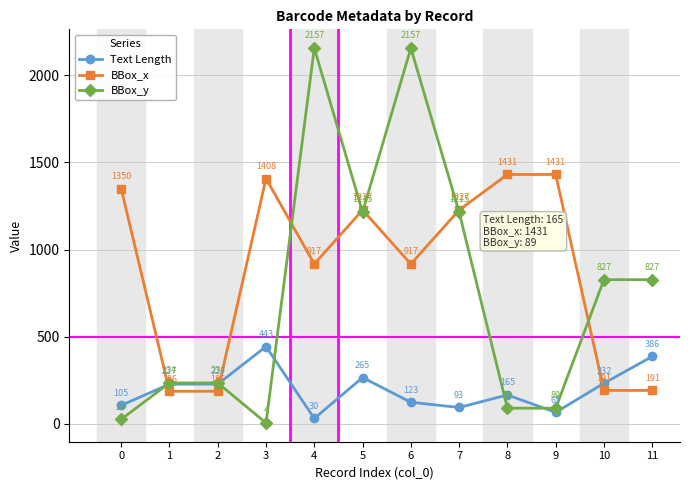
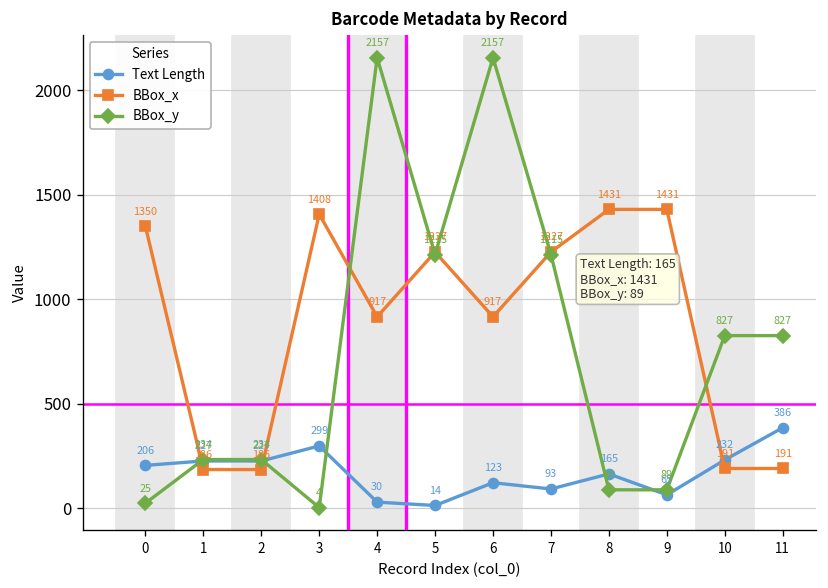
Text Length, 0: 105 -> 206
Text Length, 3: 443 -> 299
Text Length, 5: 265 -> 14
